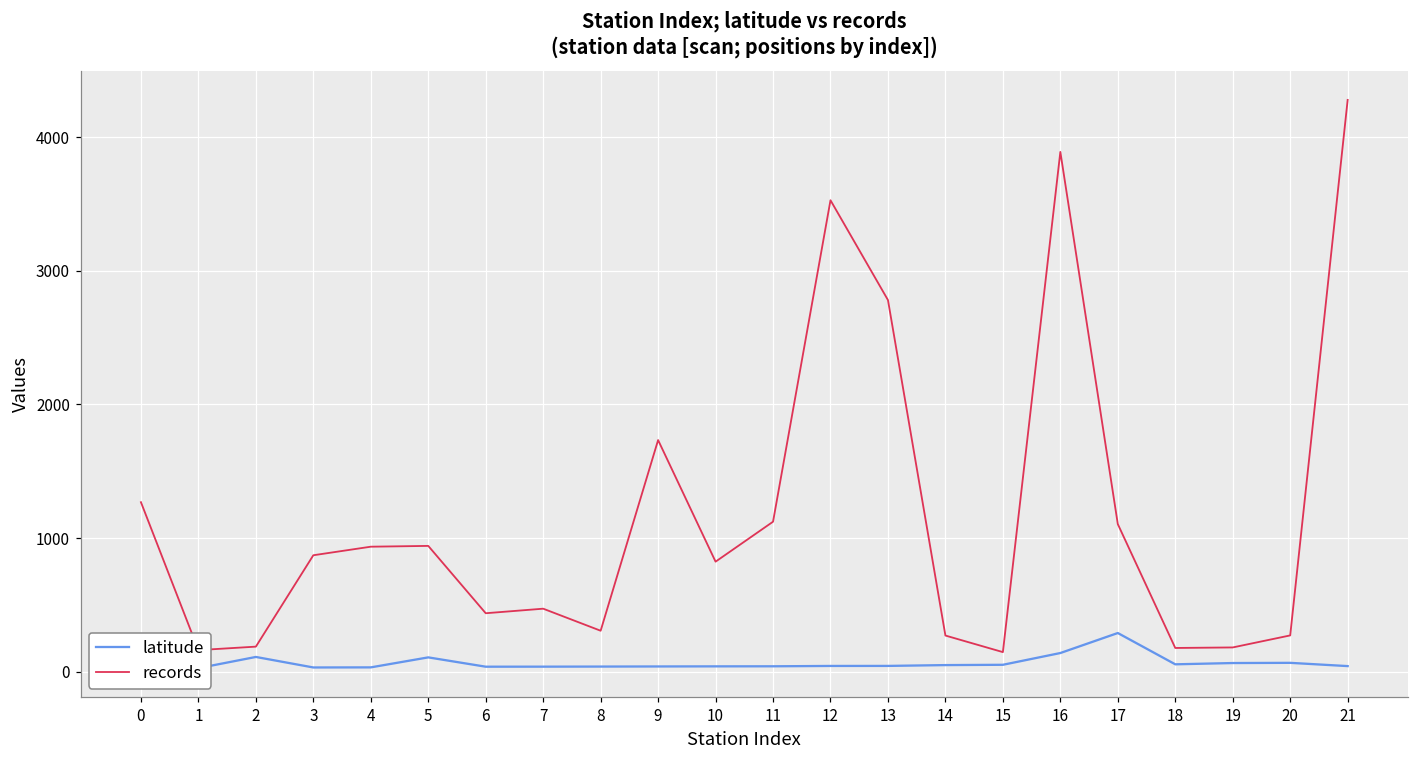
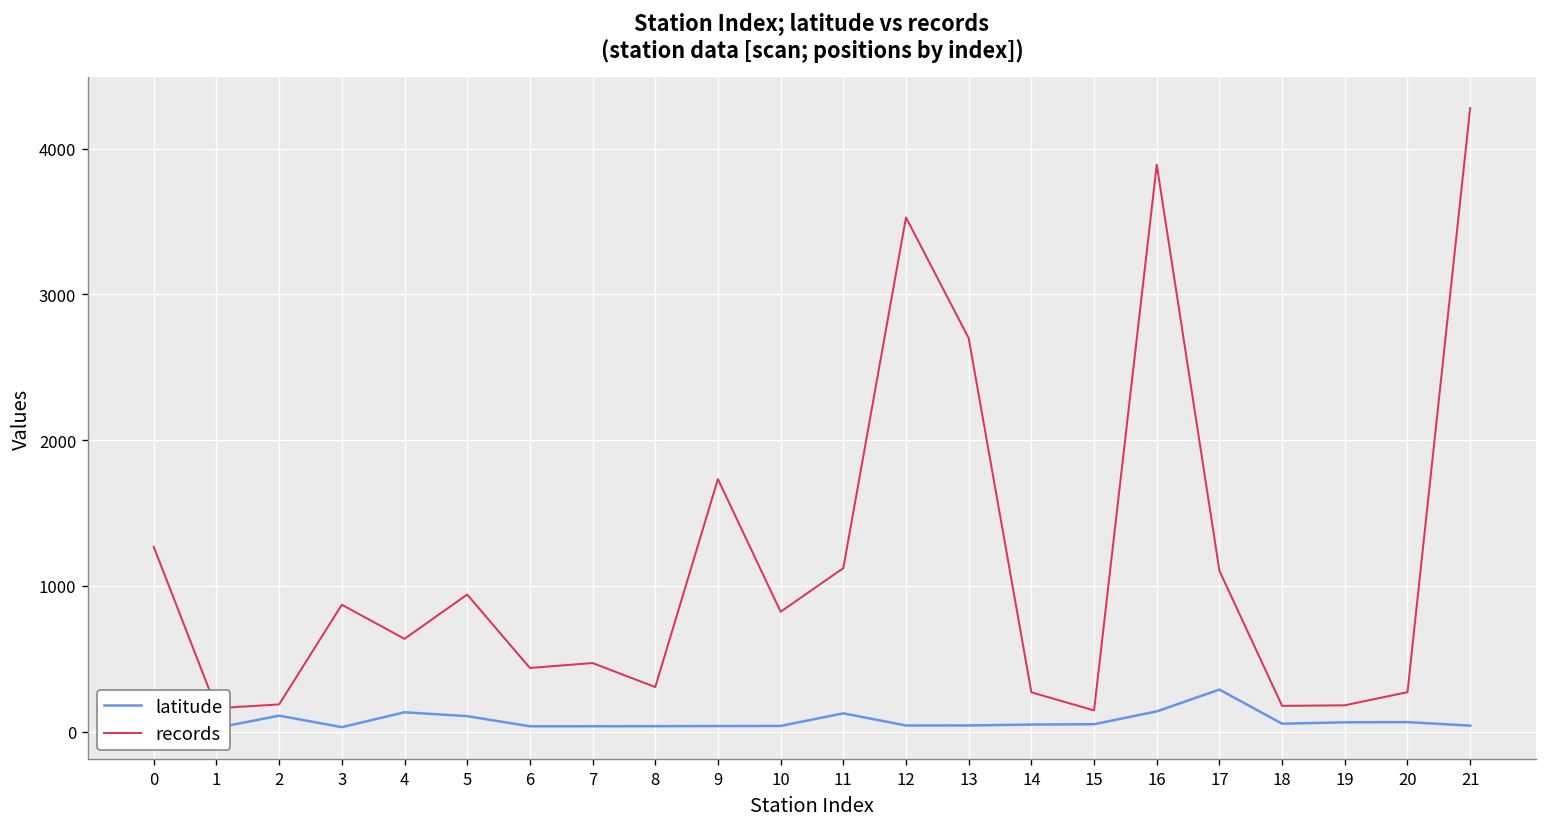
latitude, 4: 30 -> 130
records, 4: 940 -> 640
latitude, 11: 40 -> 130
records, 13: 2780 -> 2700
